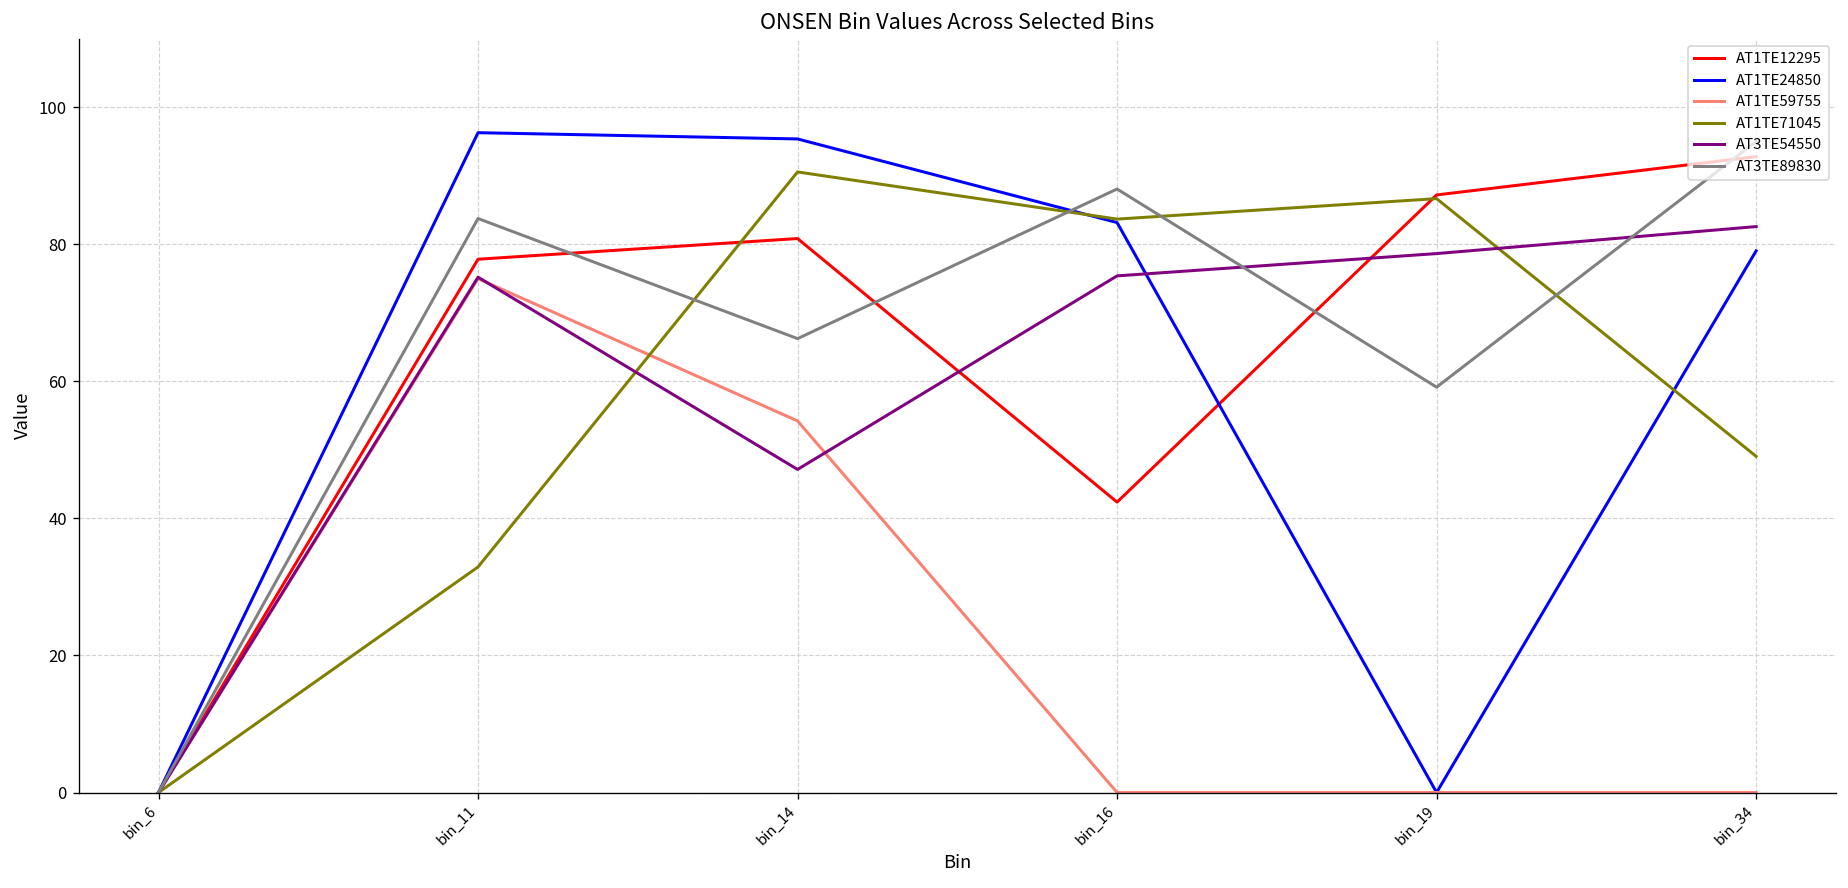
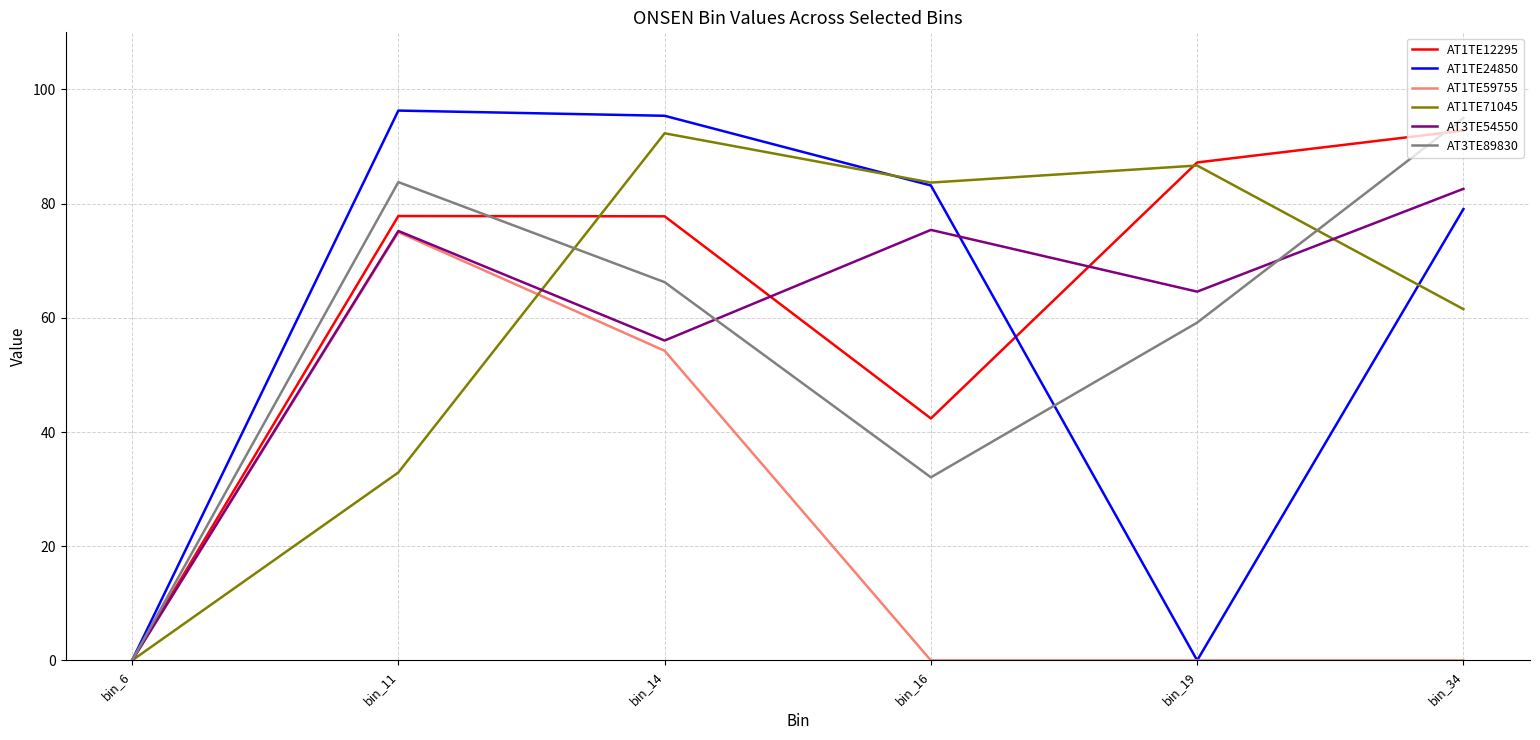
AT1TE12295, bin_14: 81 -> 78
AT1TE71045, bin_14: 91 -> 92
AT3TE54550, bin_14: 47 -> 56
AT3TE89830, bin_16: 88 -> 32
AT3TE54550, bin_19: 79 -> 65
AT1TE71045, bin_34: 49 -> 62
